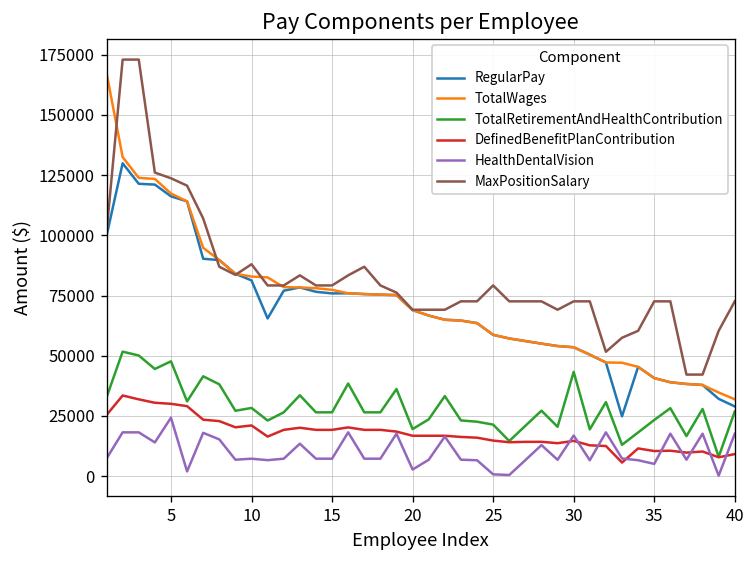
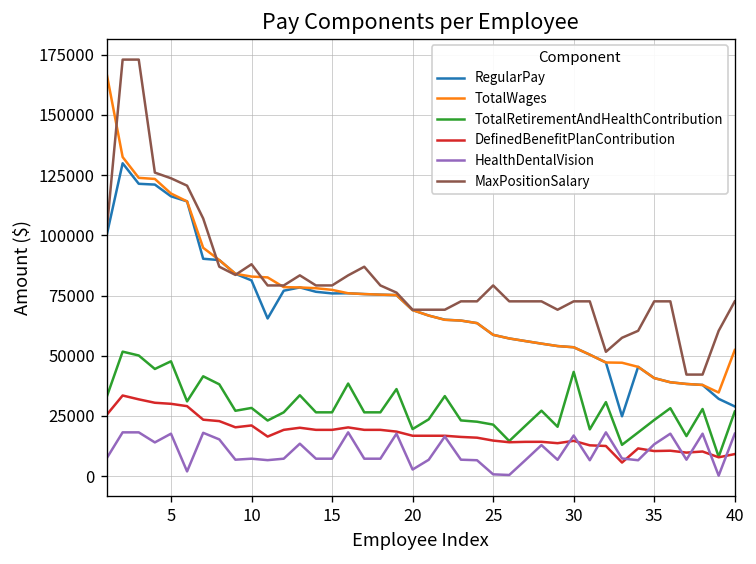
HealthDentalVision, 5: 24000 -> 18000
HealthDentalVision, 35: 5000 -> 13000
TotalWages, 40: 32000 -> 52000
